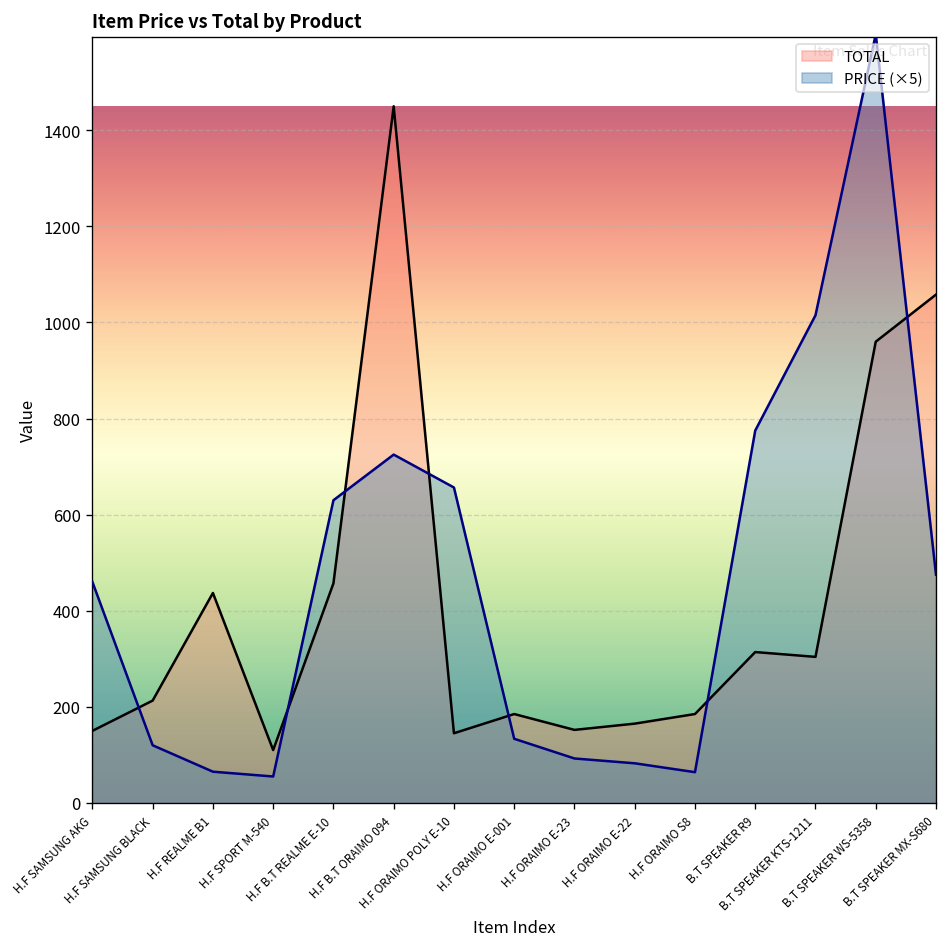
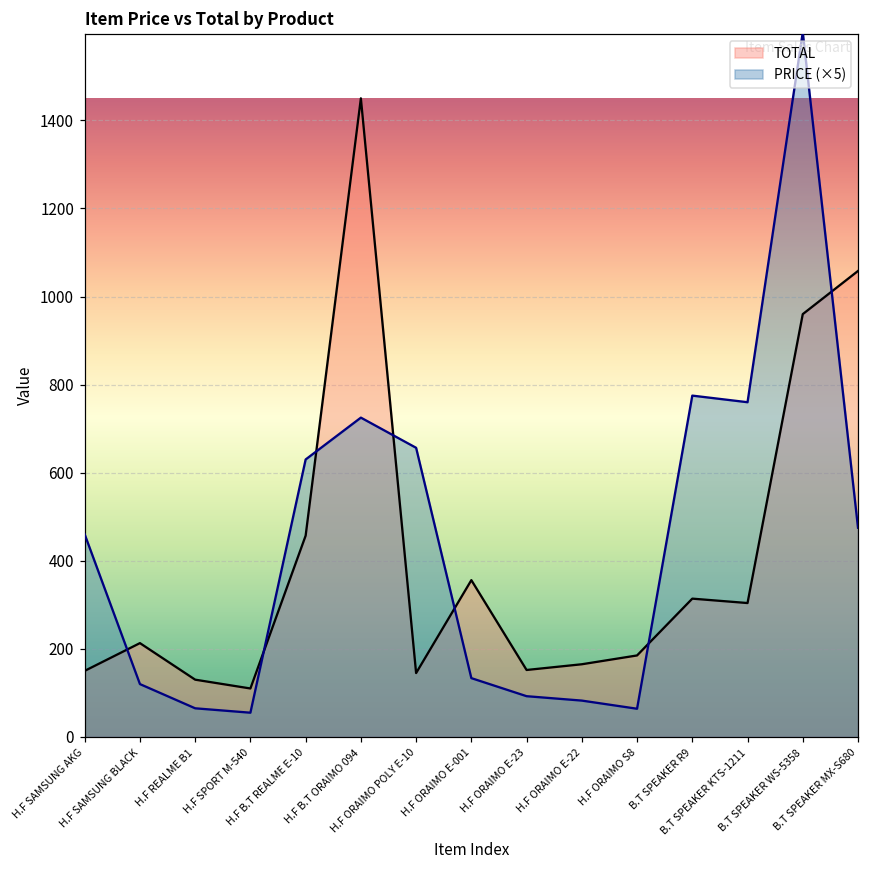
TOTAL, H.F REALME B1: 440 -> 130
TOTAL, H.F ORAIMO E-001: 190 -> 360
PRICE (×5), B.T SPEAKER KTS-1211: 1020 -> 760
